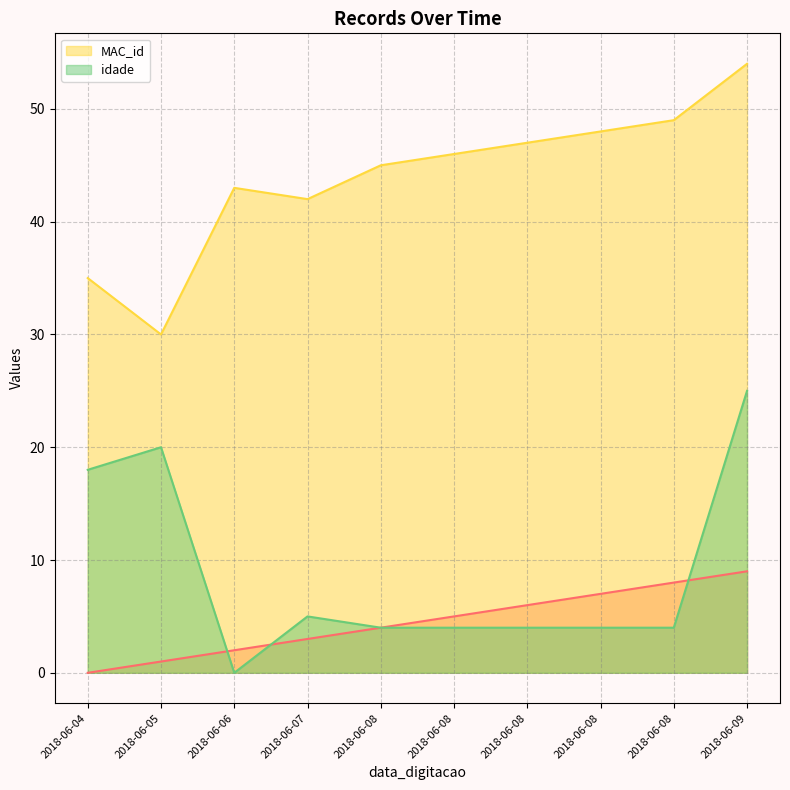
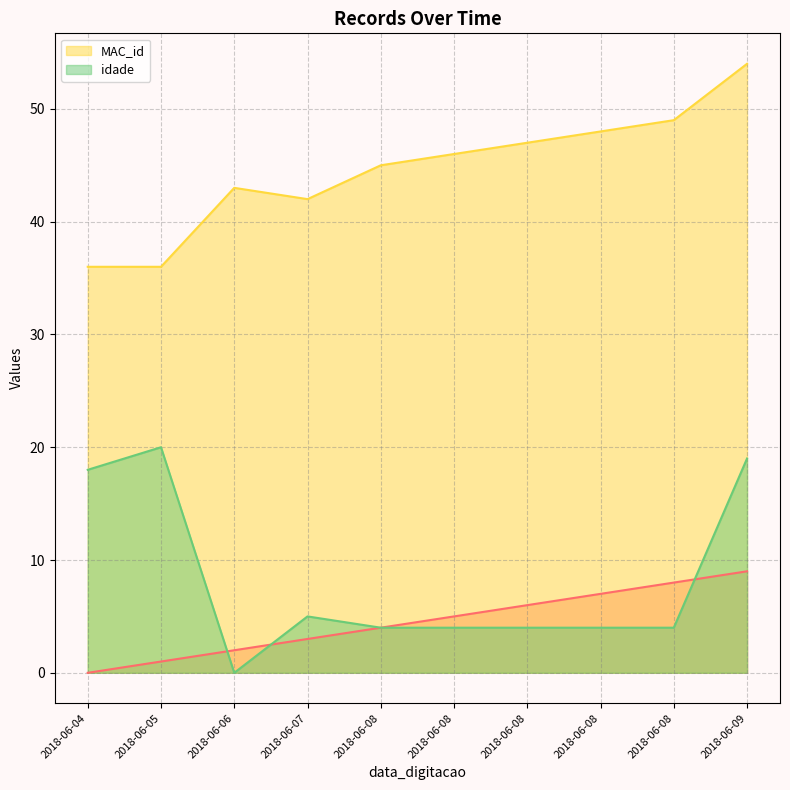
MAC_id, 2018-06-04: 35 -> 36
MAC_id, 2018-06-05: 30 -> 36
idade, 2018-06-09: 25 -> 19
